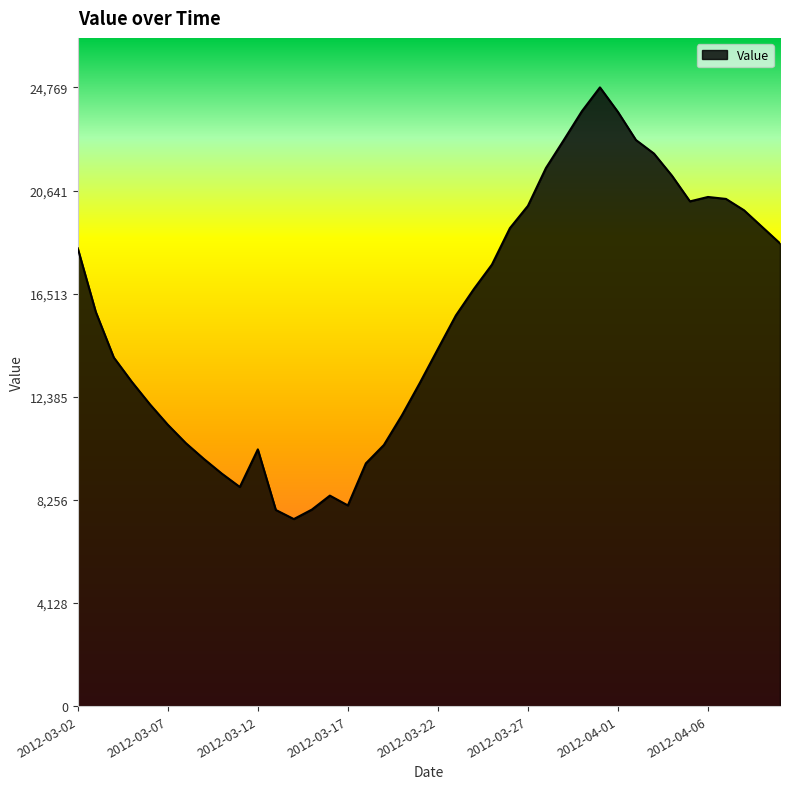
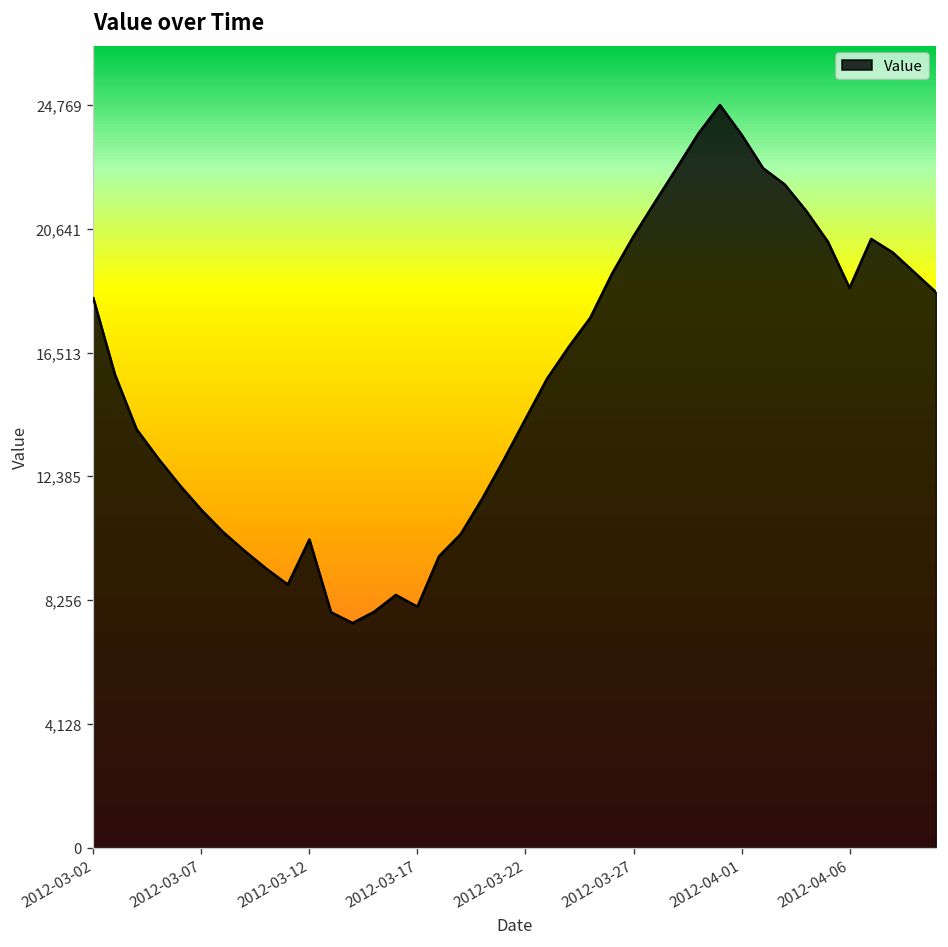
2012-03-27: 20,000 -> 20,400
2012-04-06: 20,400 -> 18,700
